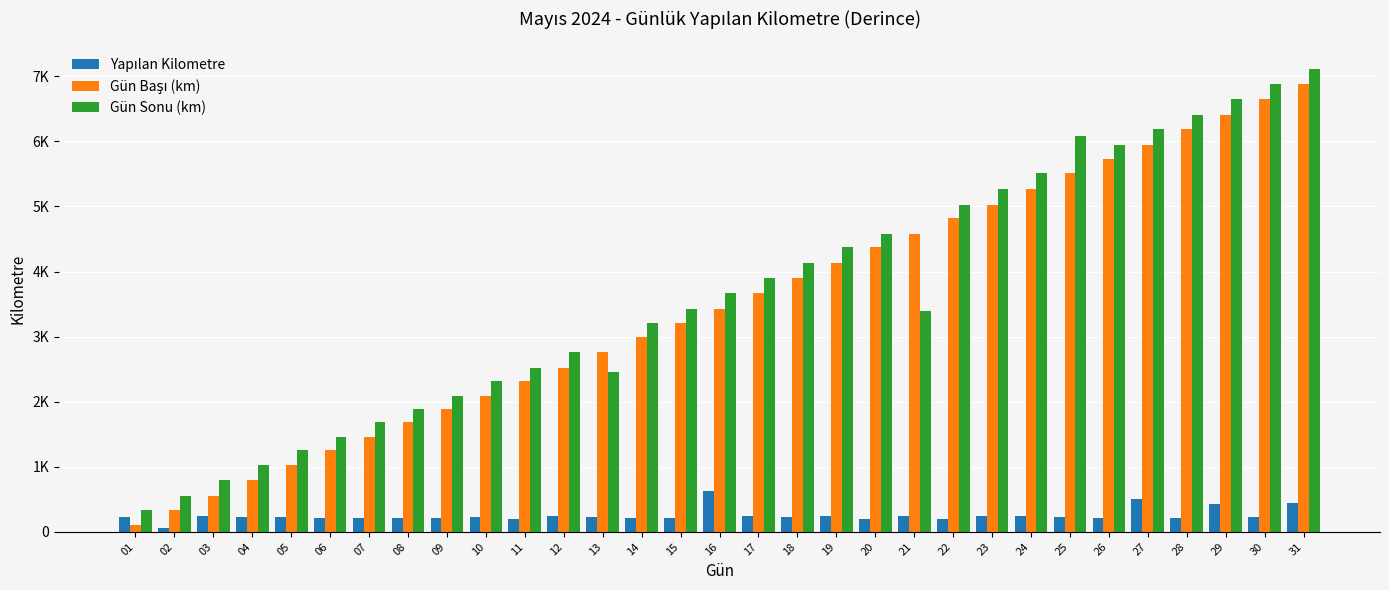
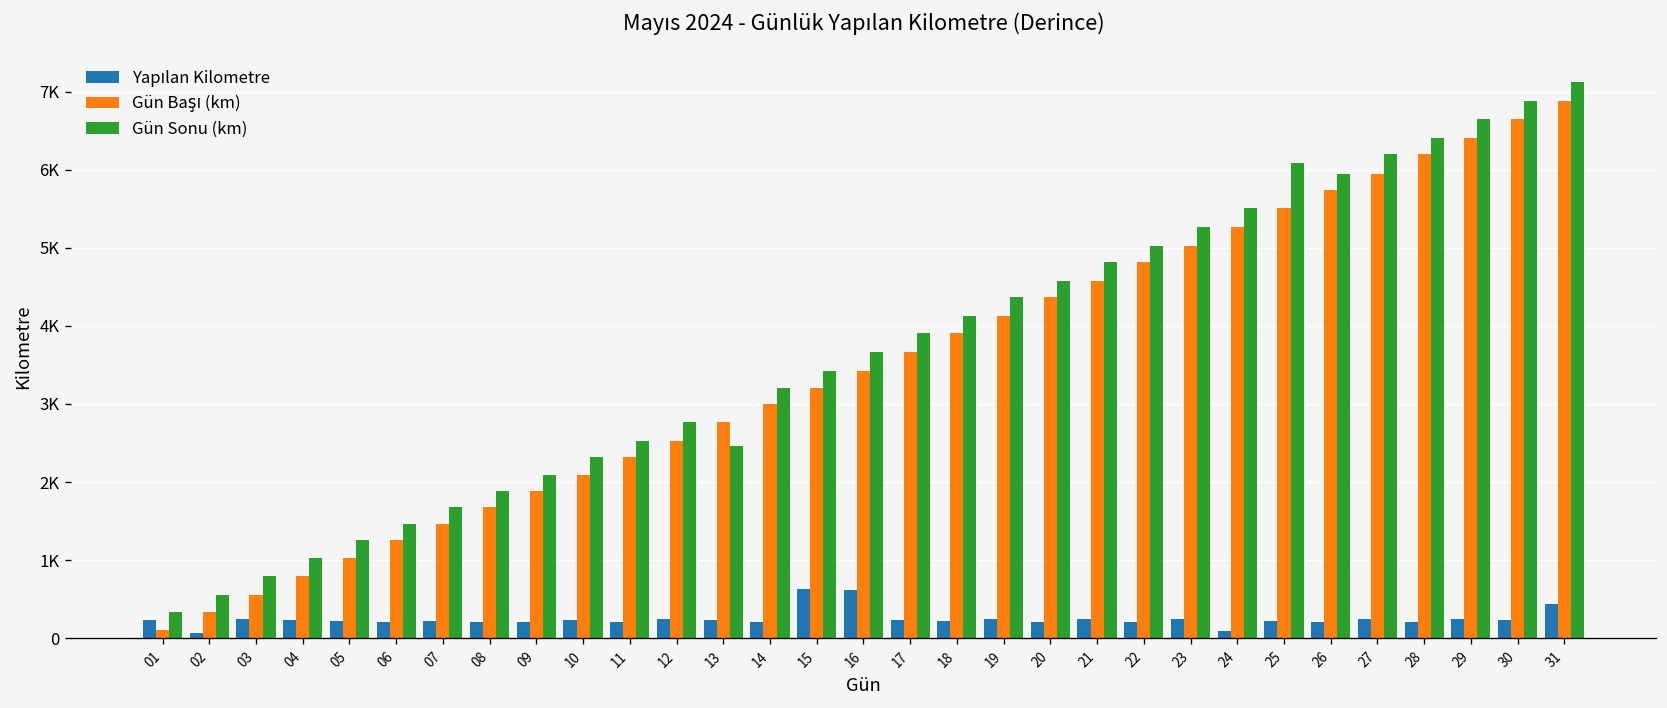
Yapılan Kilometre, 15: 200 -> 600
Gün Sonu (km), 21: 3400 -> 4800
Yapılan Kilometre, 24: 200 -> 100
Yapılan Kilometre, 27: 500 -> 200
Yapılan Kilometre, 29: 400 -> 200
